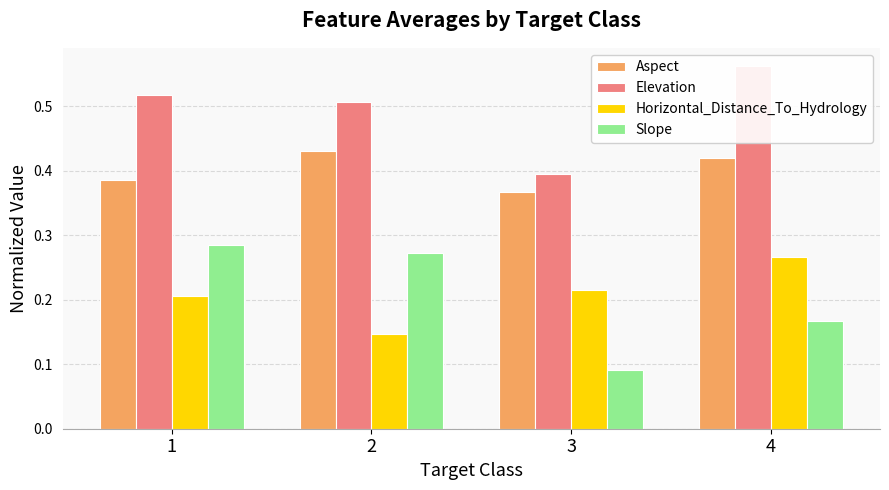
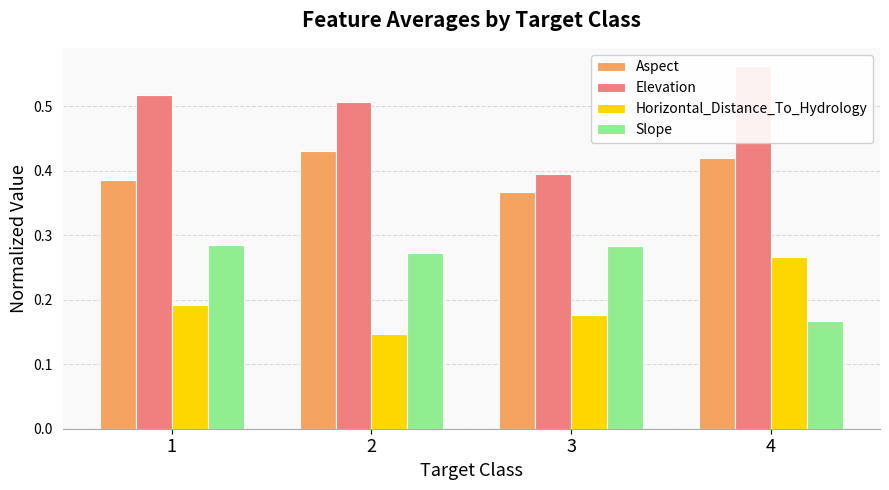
Horizontal_Distance_To_Hydrology, 1: 0.21 -> 0.19
Horizontal_Distance_To_Hydrology, 3: 0.21 -> 0.18
Slope, 3: 0.09 -> 0.28
